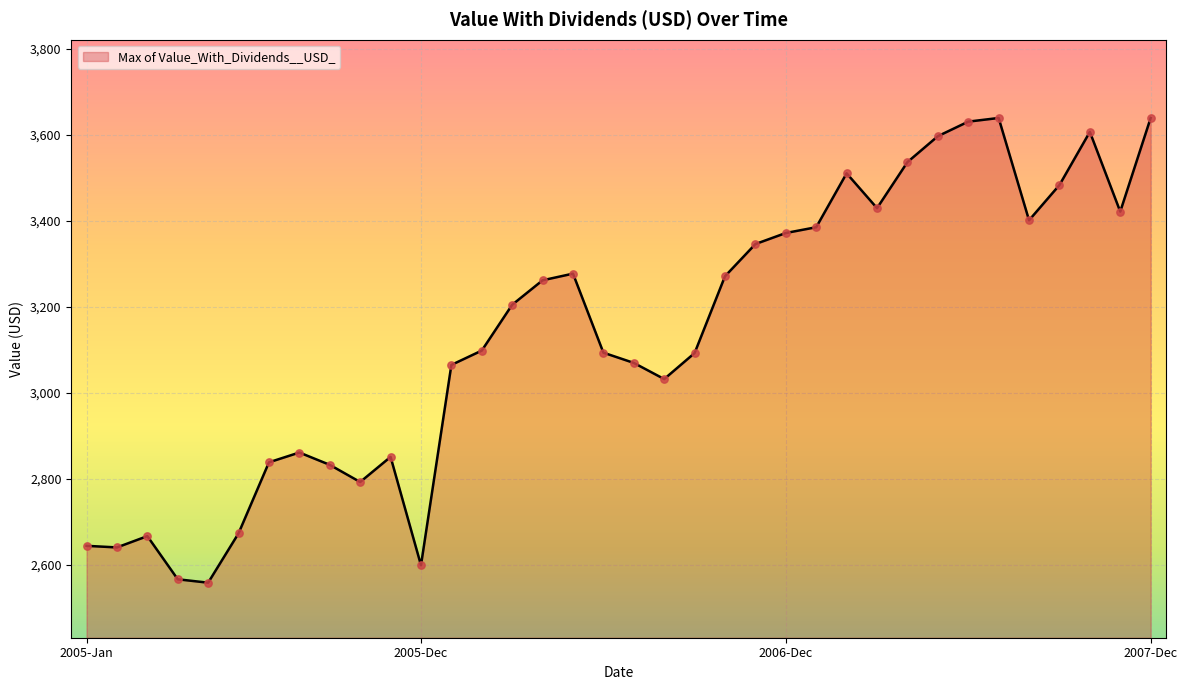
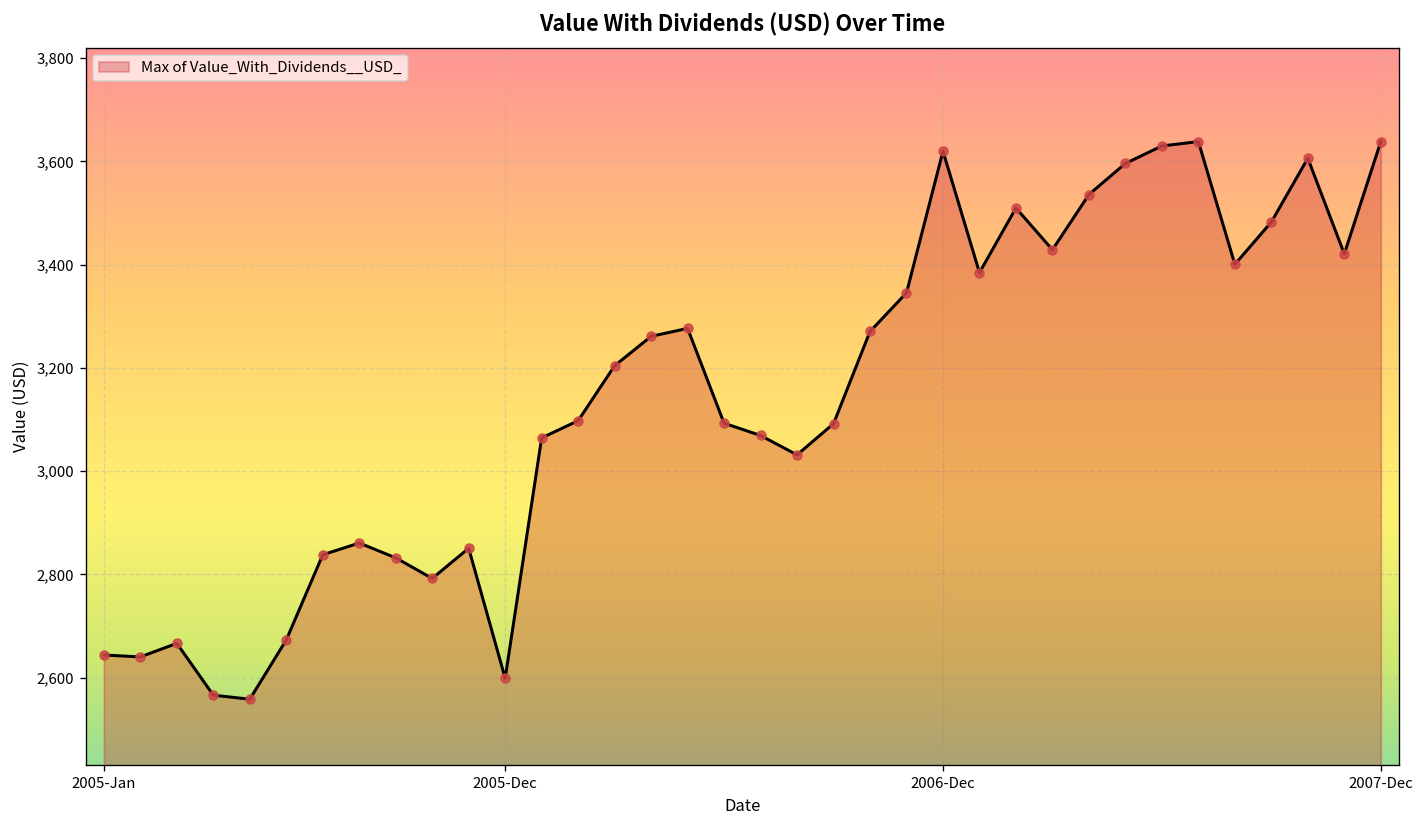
2006-Dec: 3,370 -> 3,620
